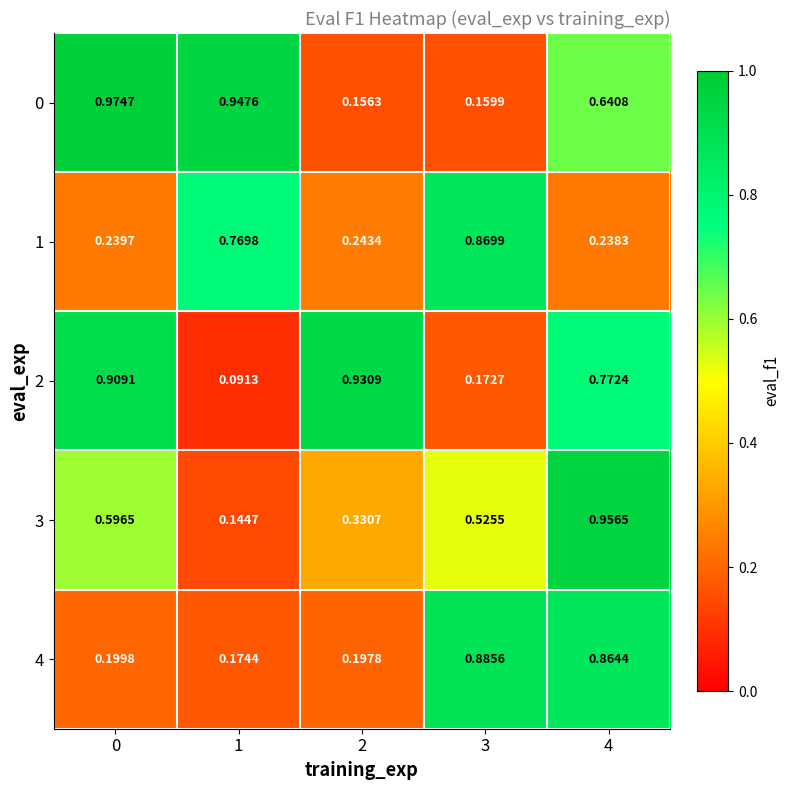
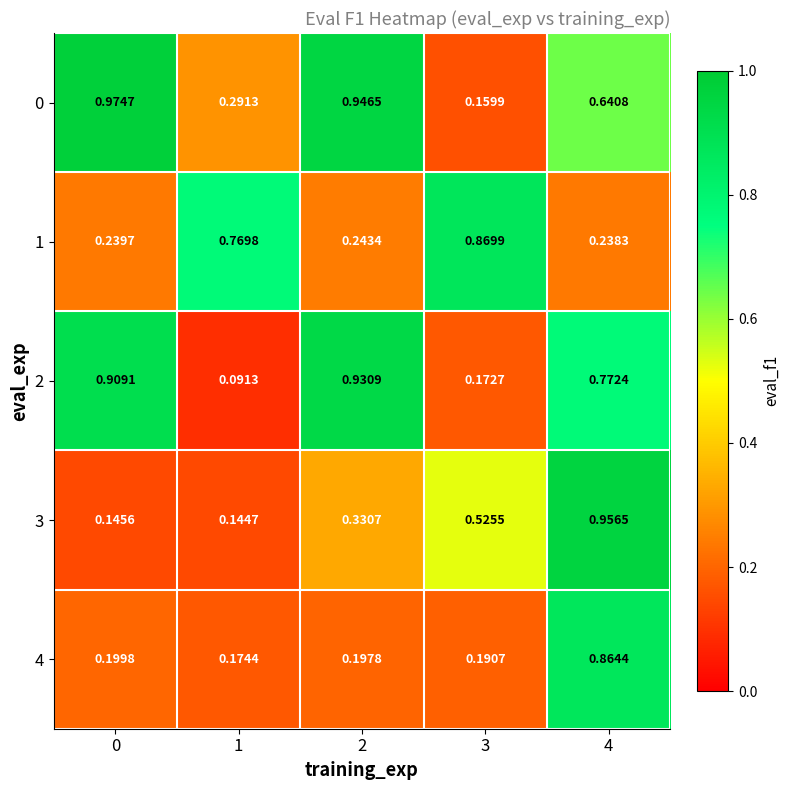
0, 1: 0.9476 -> 0.2913
0, 2: 0.1563 -> 0.9465
3, 0: 0.5965 -> 0.1456
4, 3: 0.8856 -> 0.1907
